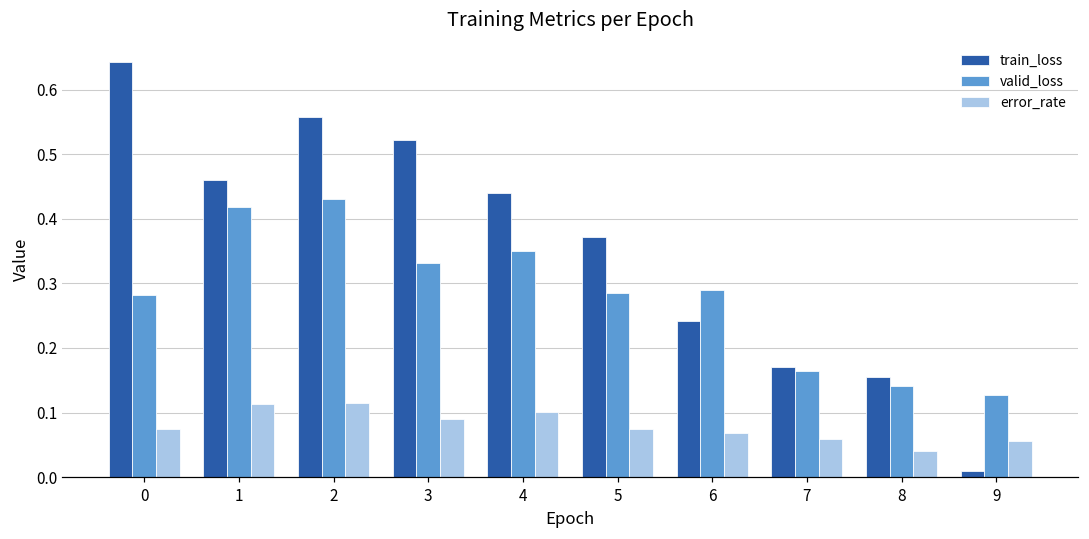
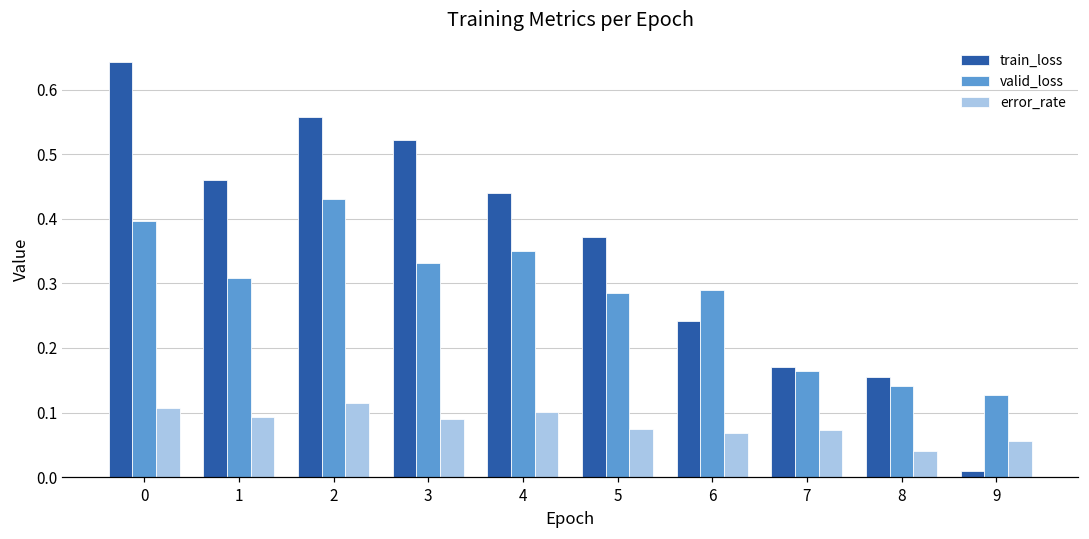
valid_loss, 0: 0.28 -> 0.40
error_rate, 0: 0.07 -> 0.11
valid_loss, 1: 0.42 -> 0.31
error_rate, 1: 0.11 -> 0.09
error_rate, 7: 0.06 -> 0.07
